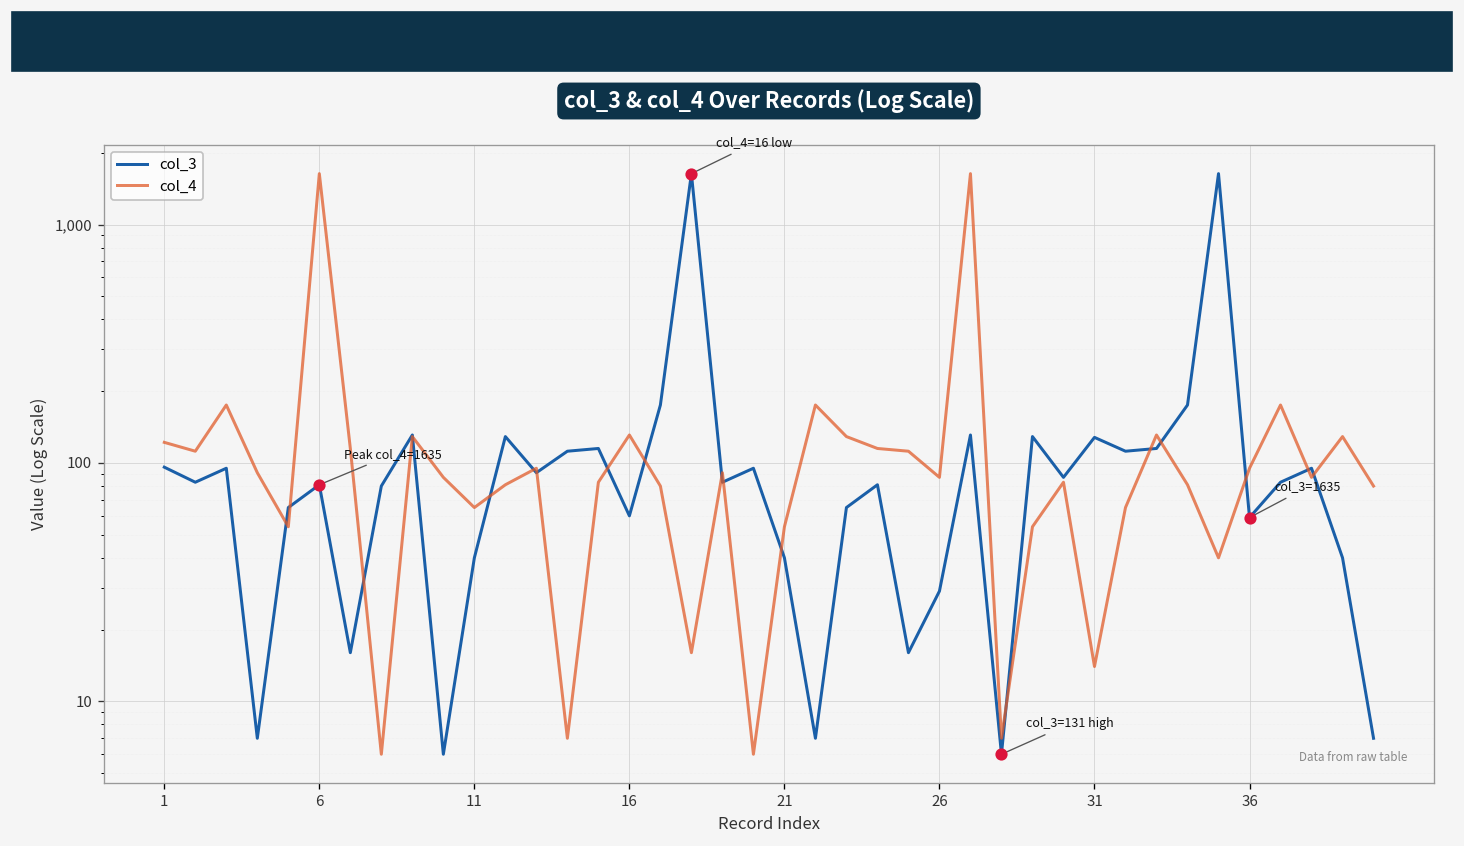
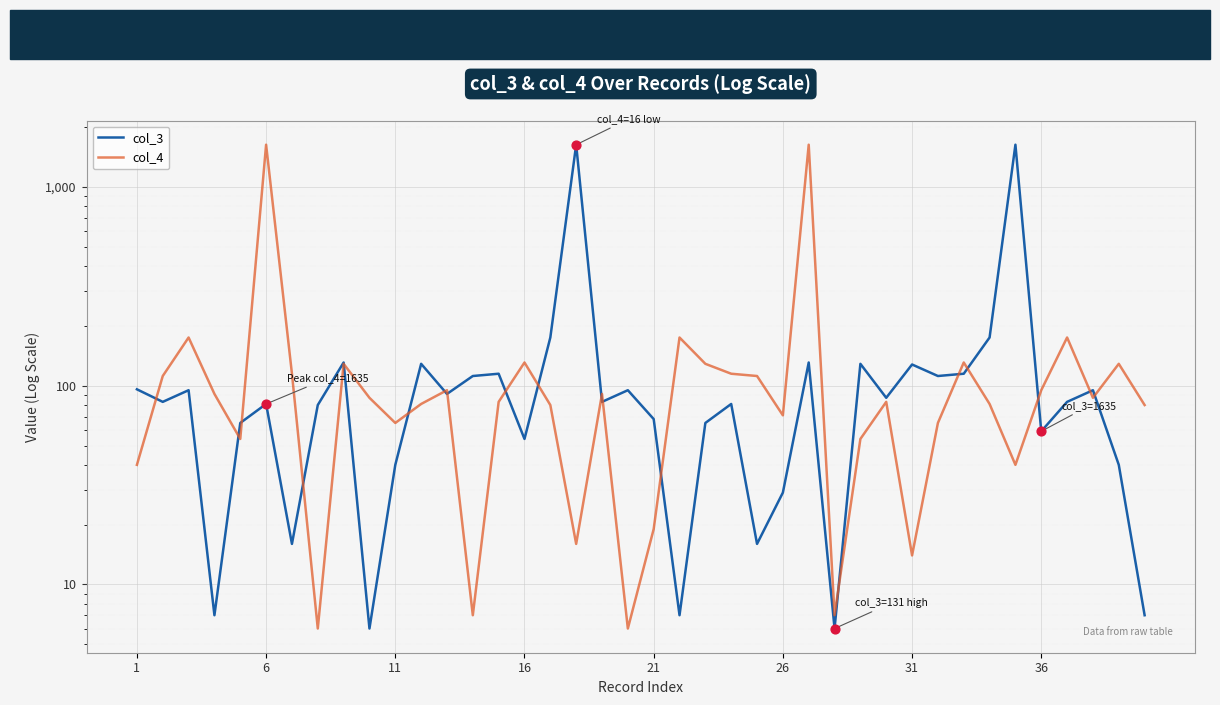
col_4, 1: 120 -> 40
col_3, 16: 60 -> 54
col_3, 21: 40 -> 68
col_4, 21: 54 -> 19
col_4, 26: 90 -> 71
